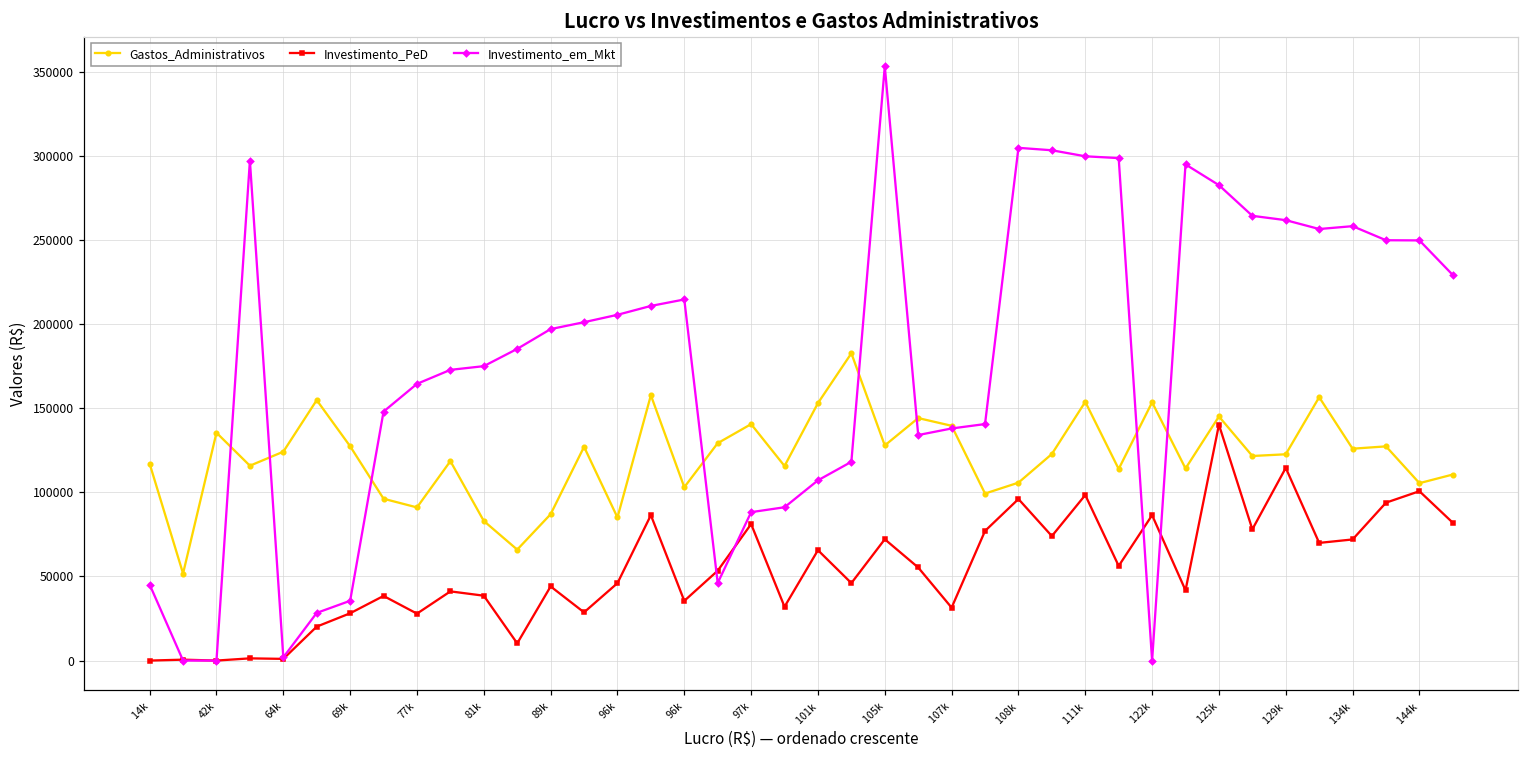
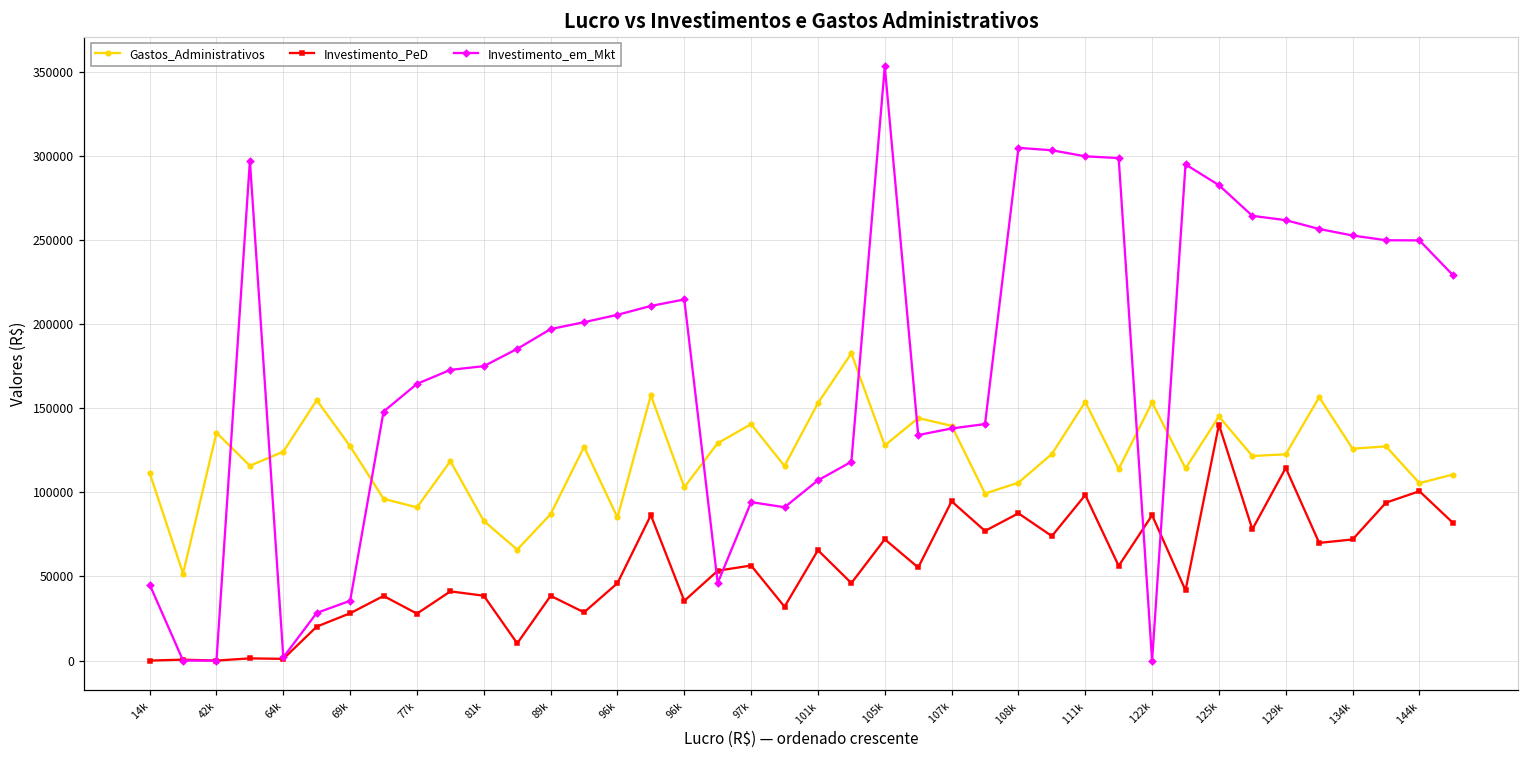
Gastos_Administrativos, 14k: 117000 -> 112000
Investimento_PeD, 89k: 44000 -> 38000
Investimento_PeD, 97k: 81000 -> 57000
Investimento_em_Mkt, 97k: 88000 -> 94000
Investimento_PeD, 107k: 31000 -> 95000
Investimento_PeD, 108k: 96000 -> 88000
Investimento_em_Mkt, 134k: 258000 -> 253000
